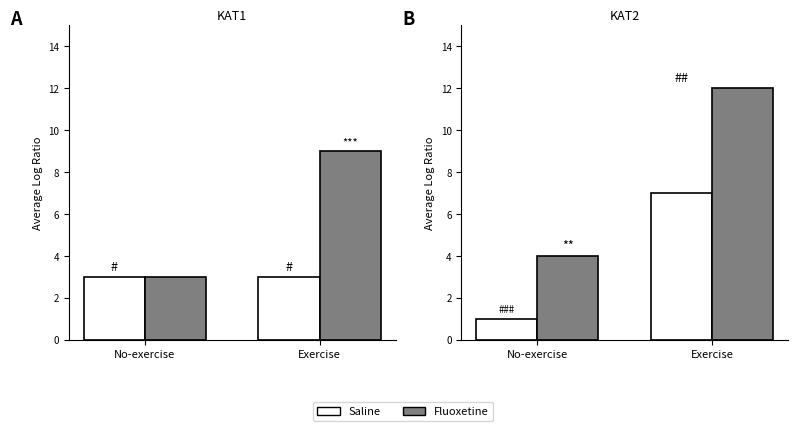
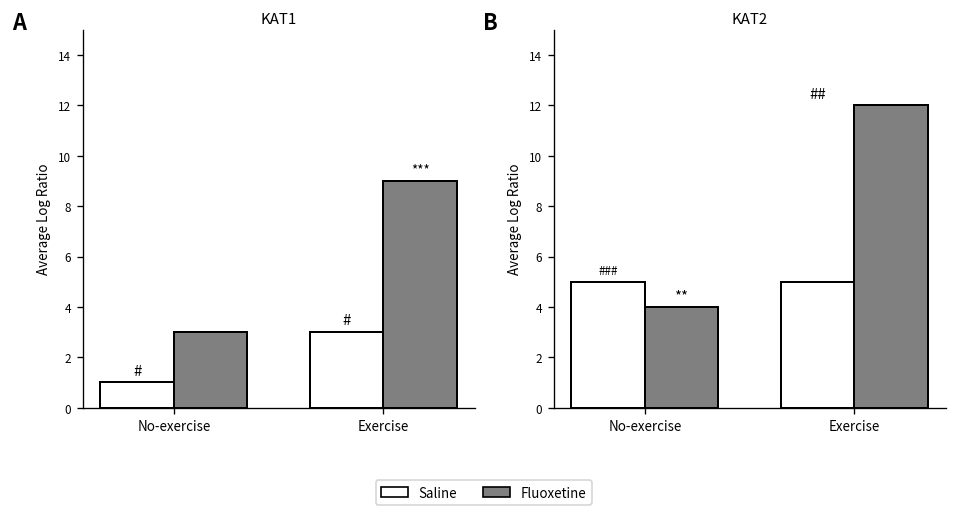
KAT1, Saline, No-exercise: 3 -> 1
KAT2, Saline, No-exercise: 1 -> 5
KAT2, Saline, Exercise: 7 -> 5
